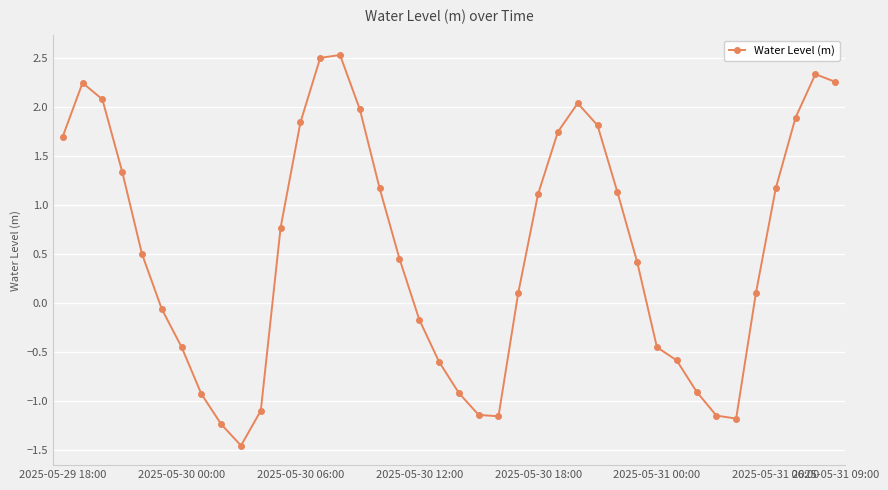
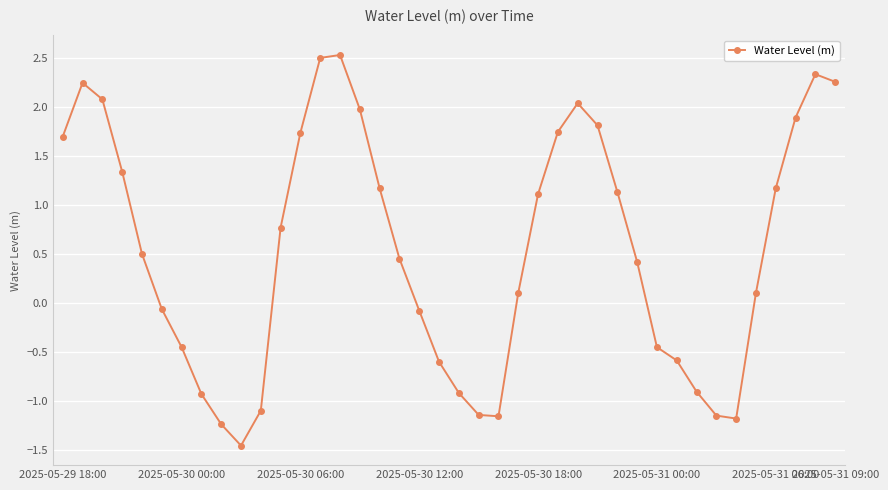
2025-05-30 06:00: 1.8 -> 1.7
2025-05-30 12:00: -0.2 -> -0.1
